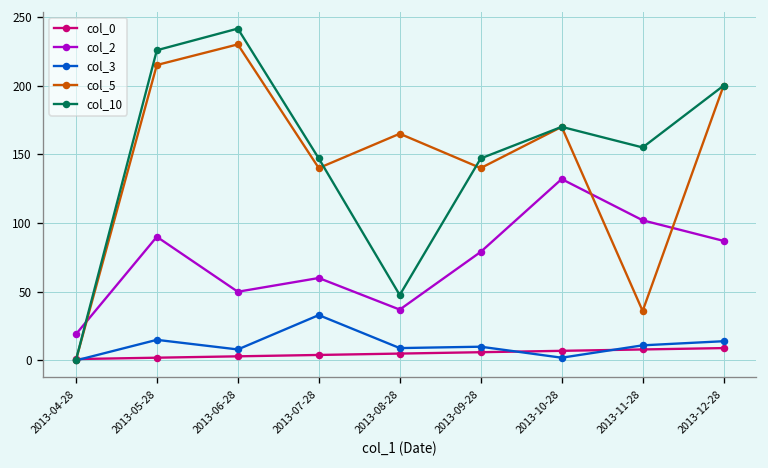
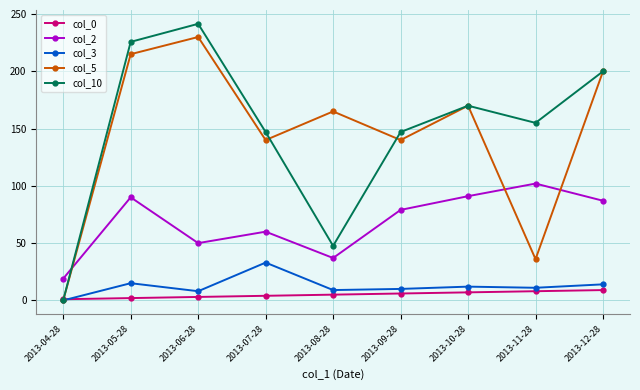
col_2, 2013-10-28: 132 -> 91
col_3, 2013-10-28: 2 -> 12
